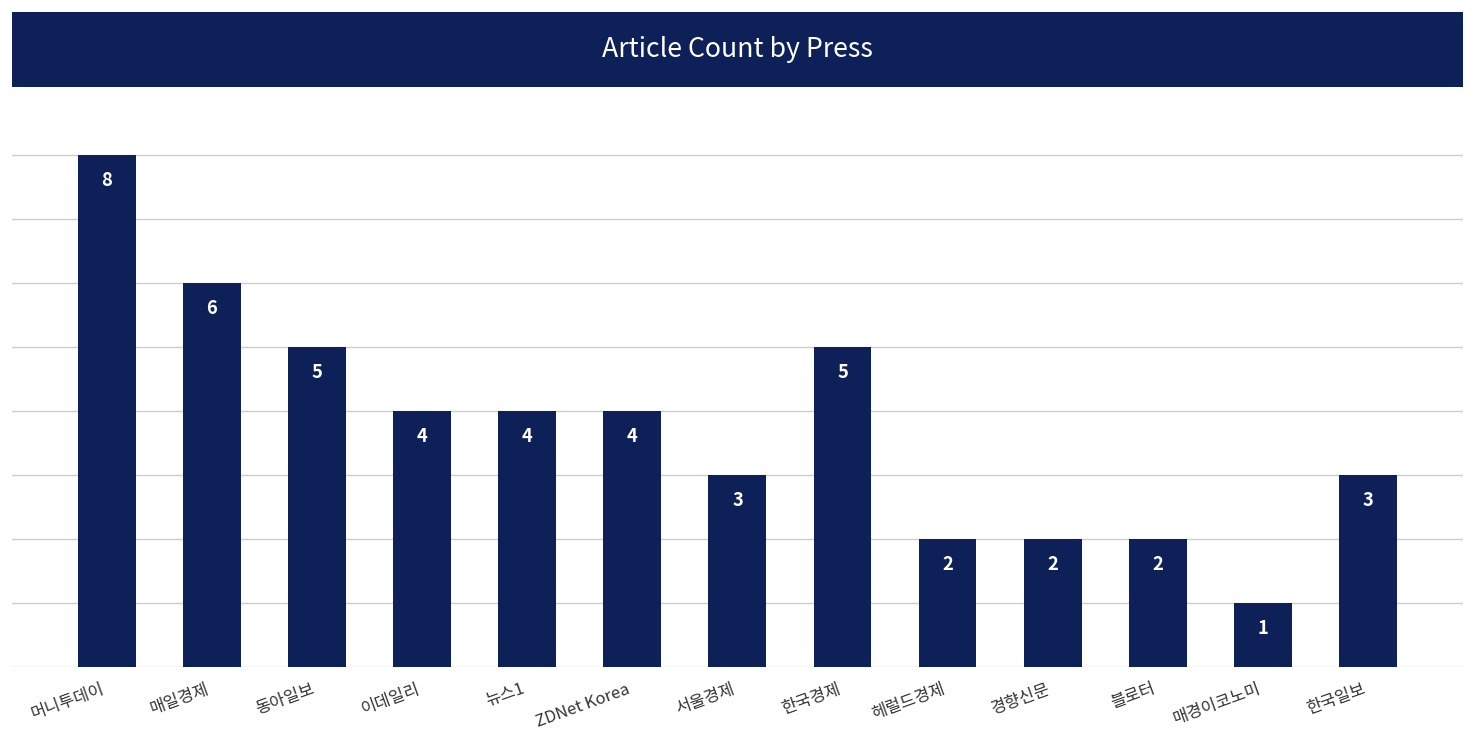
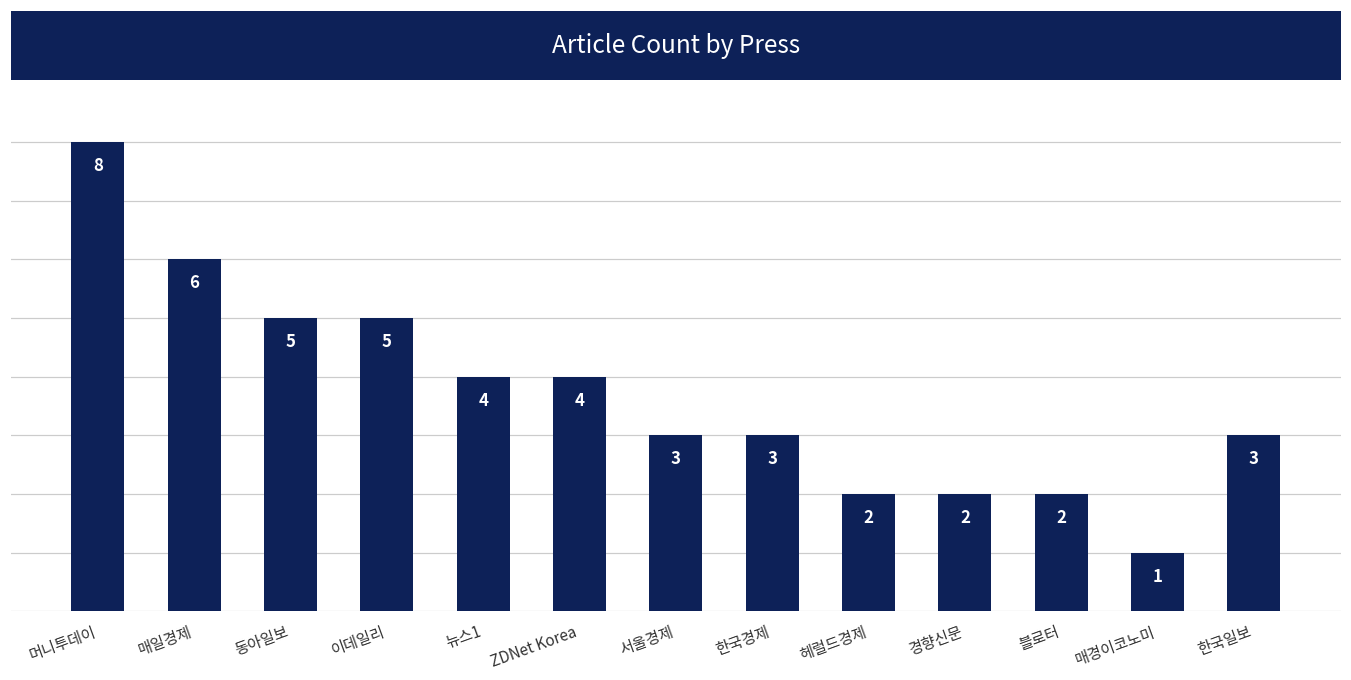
이데일리: 4 -> 5
한국경제: 5 -> 3
